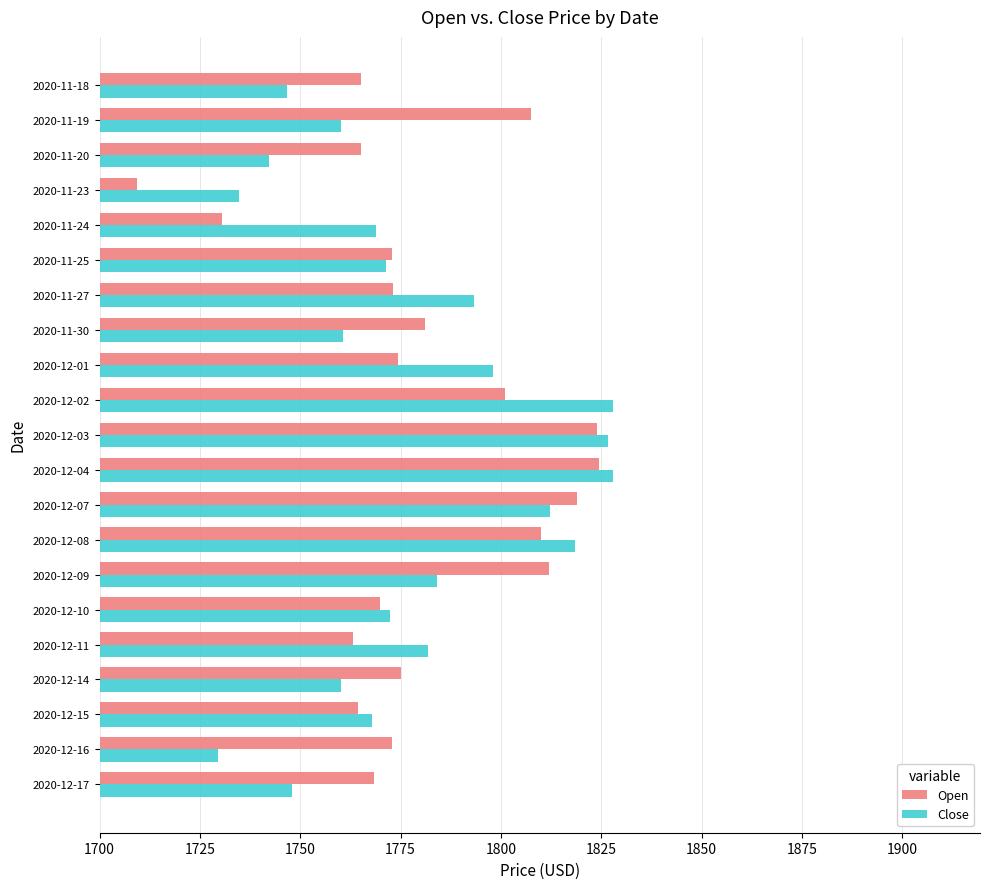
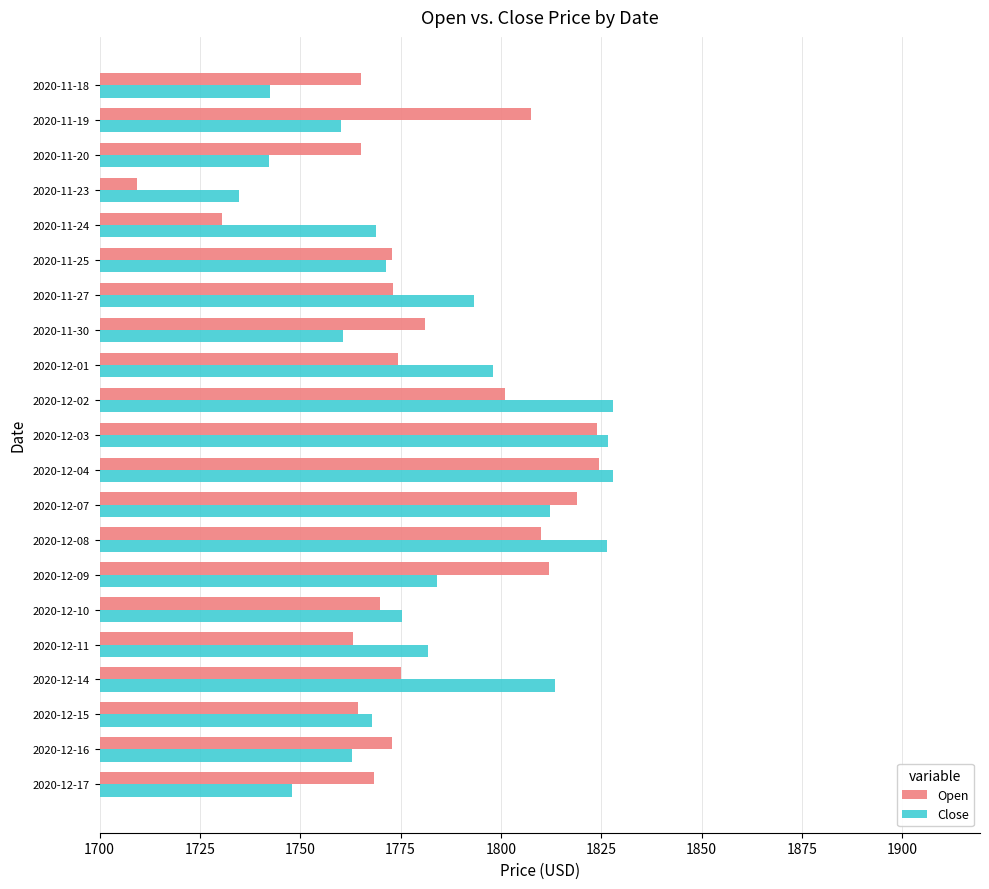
Close, 2020-11-18: 1747 -> 1742
Close, 2020-12-08: 1819 -> 1827
Close, 2020-12-10: 1772 -> 1775
Close, 2020-12-14: 1760 -> 1814
Close, 2020-12-16: 1730 -> 1763
